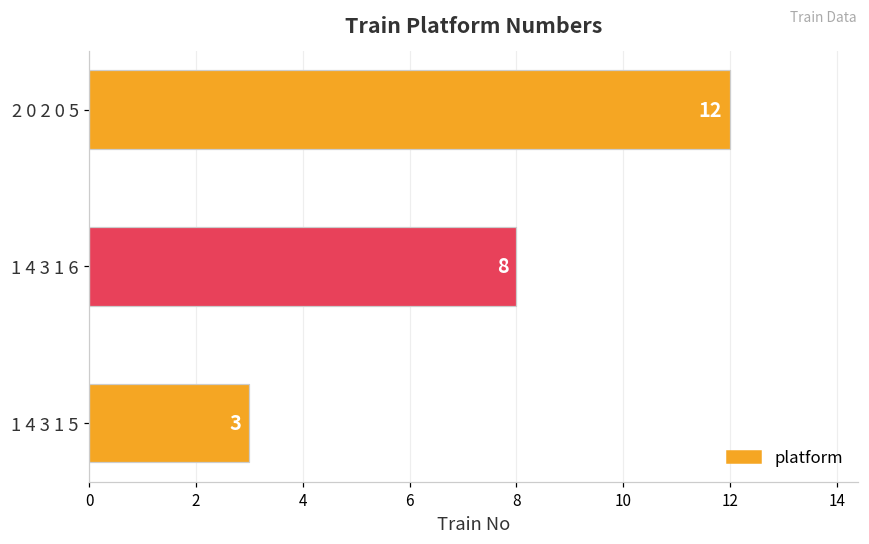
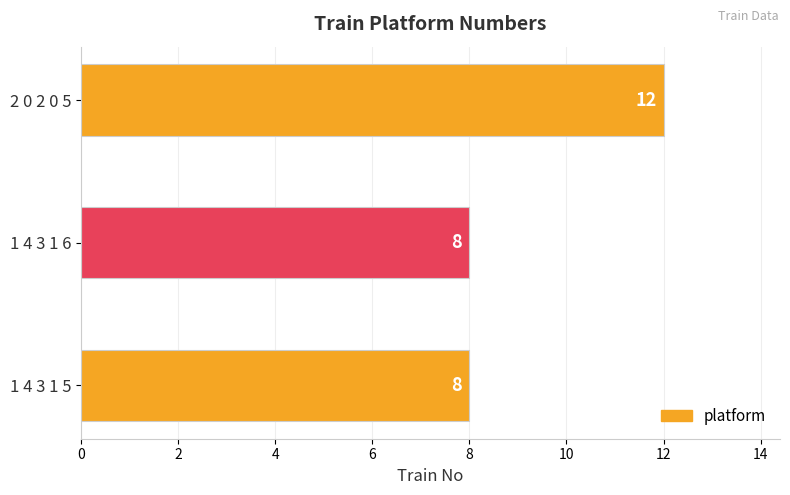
1 4 3 1 5: 3 -> 8
